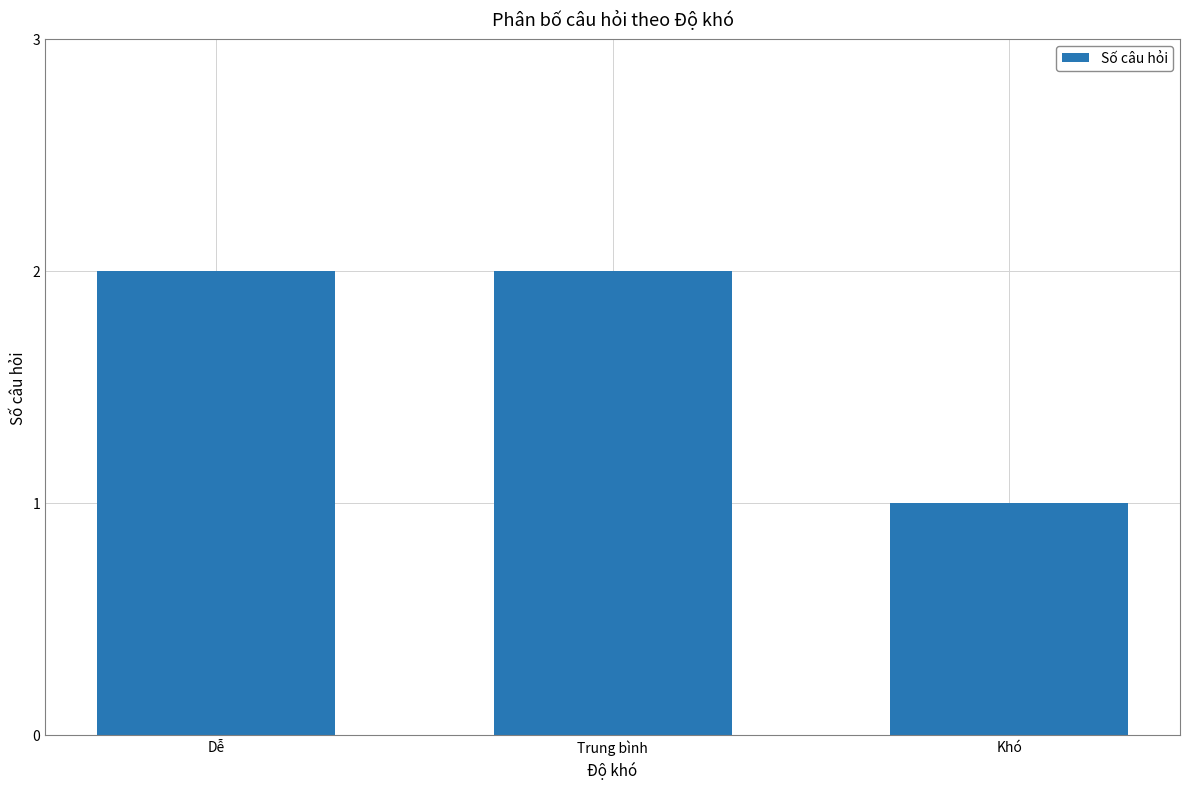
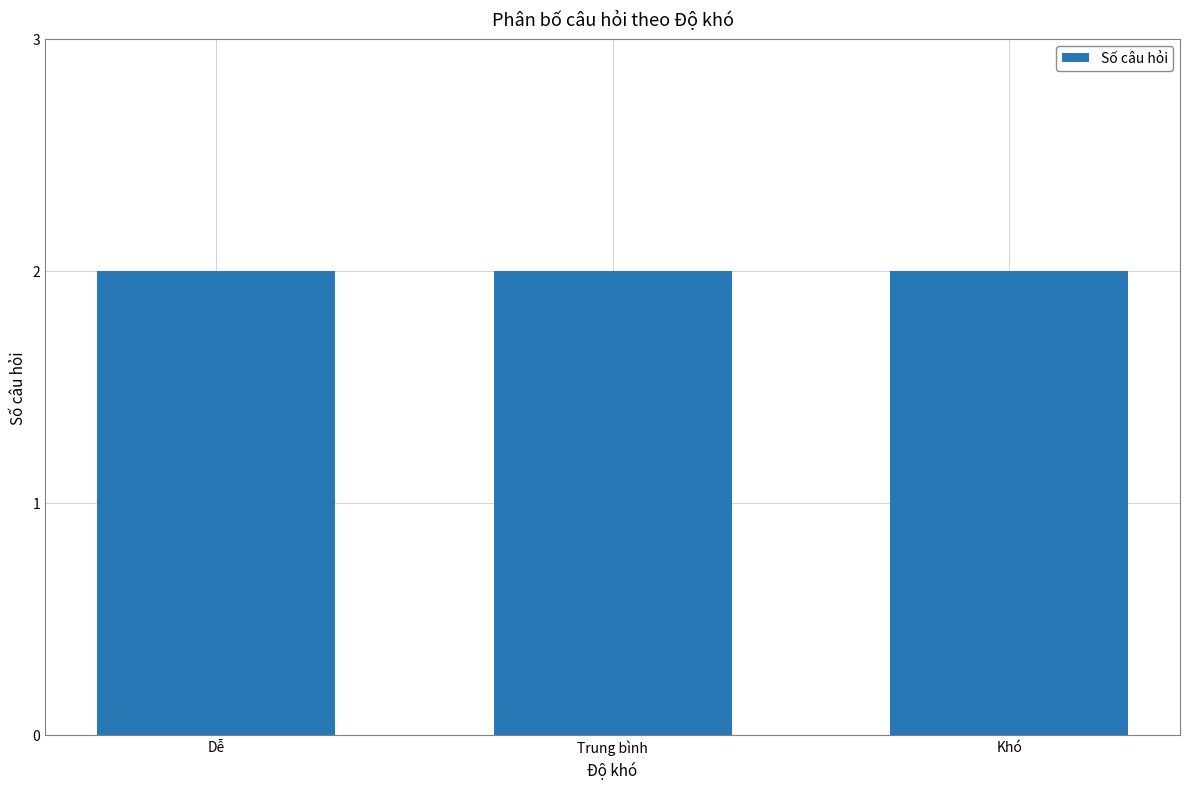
Khó: 1 -> 2
